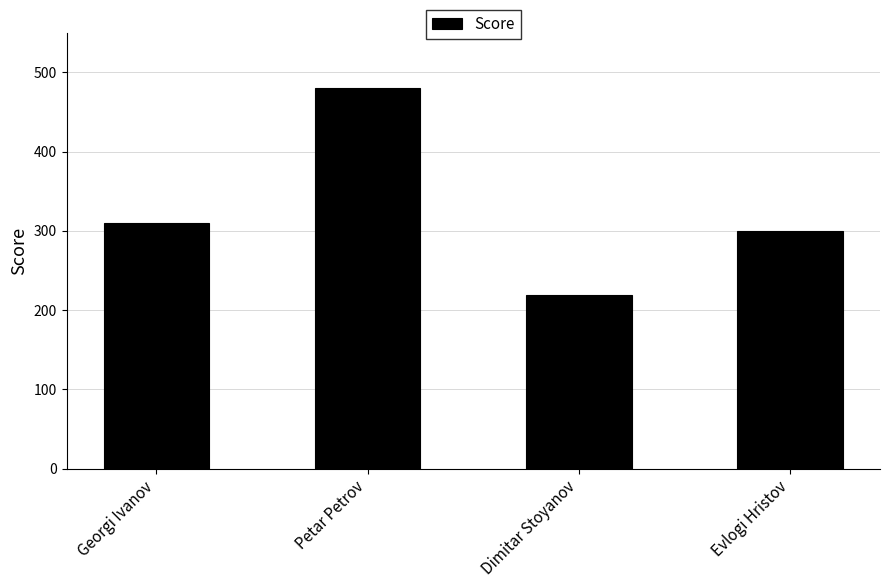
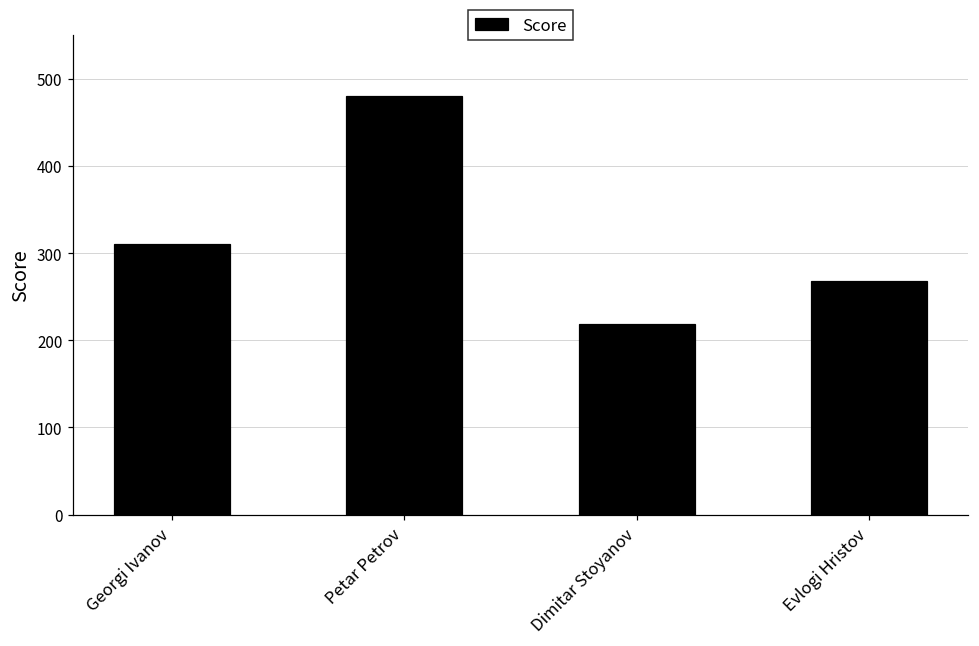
Evlogi Hristov: 300 -> 270
